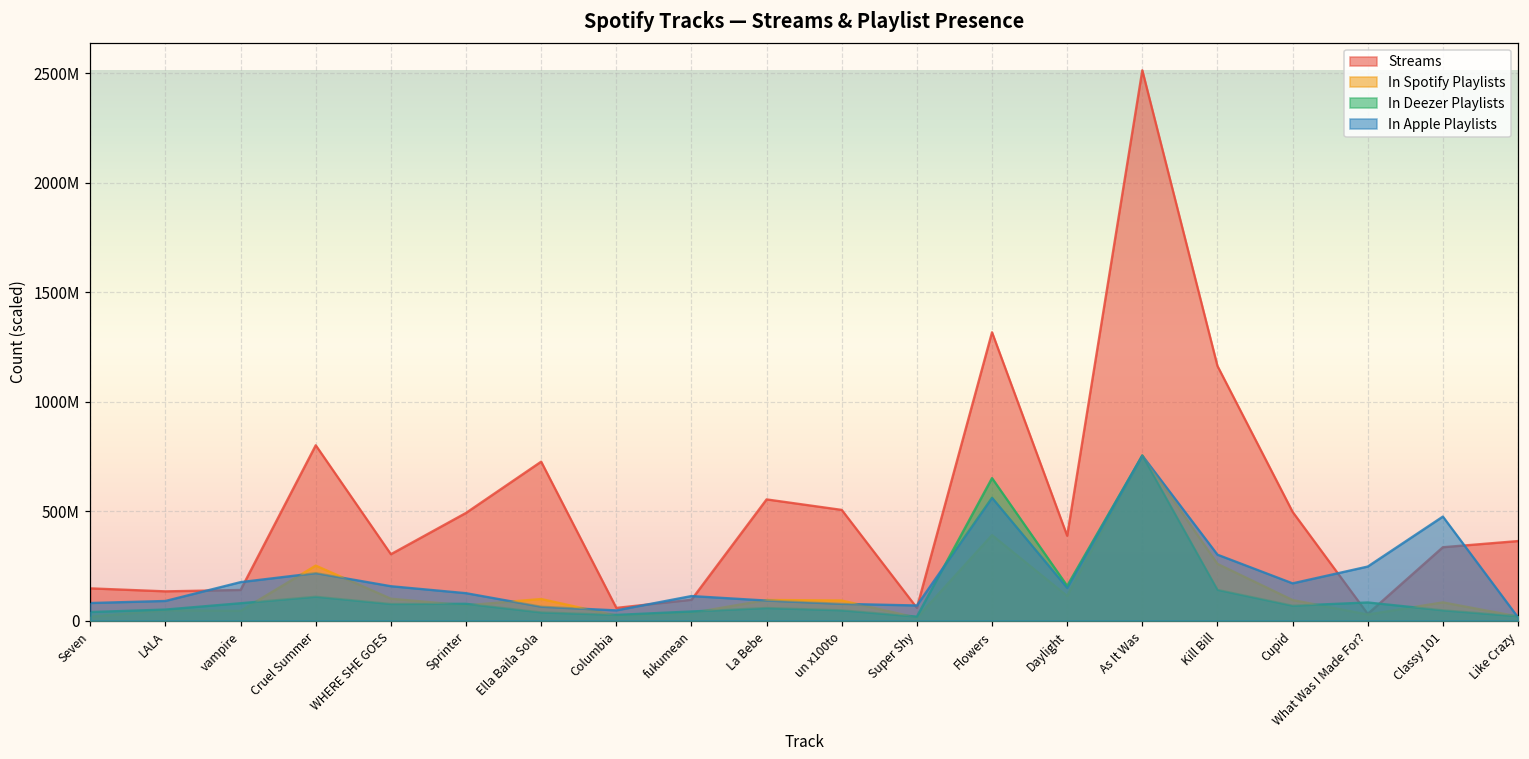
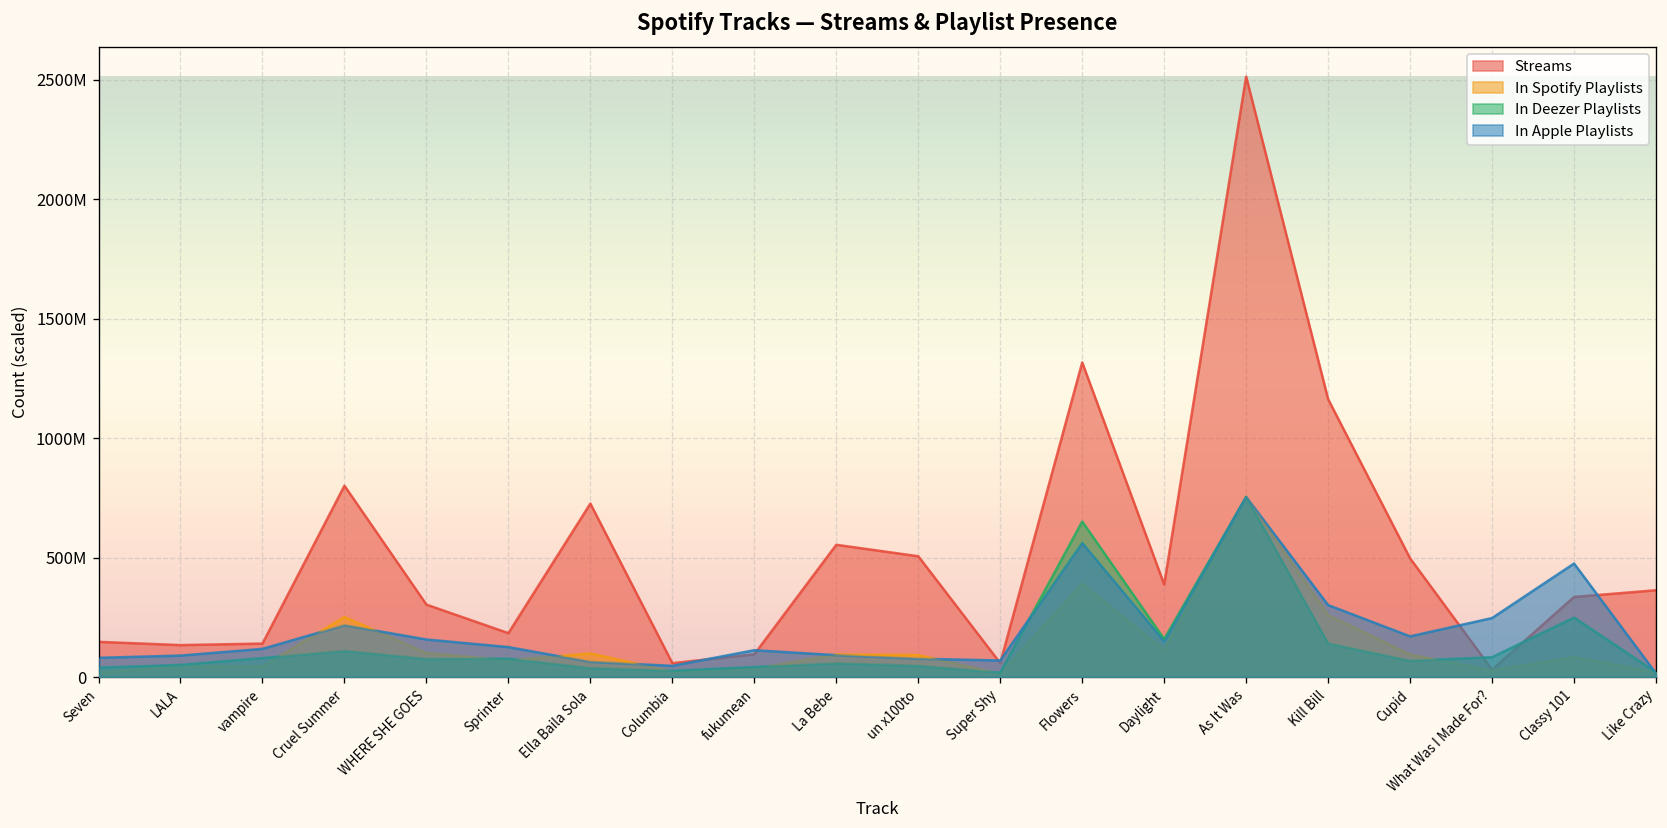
In Apple Playlists, vampire: 180000000 -> 120000000
Streams, Sprinter: 490000000 -> 180000000
In Deezer Playlists, Classy 101: 50000000 -> 250000000
